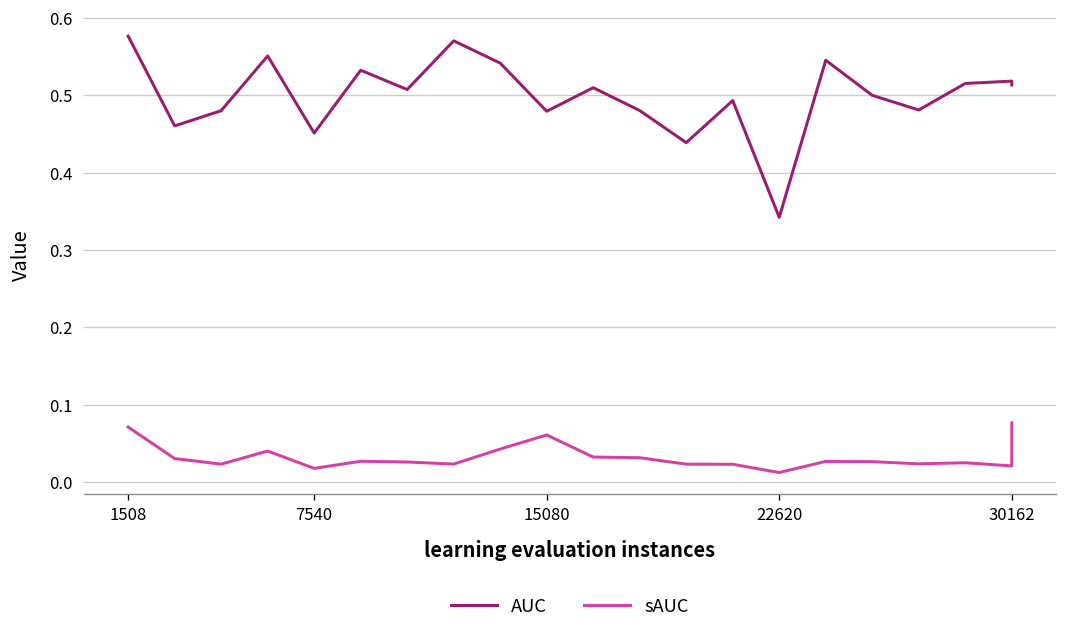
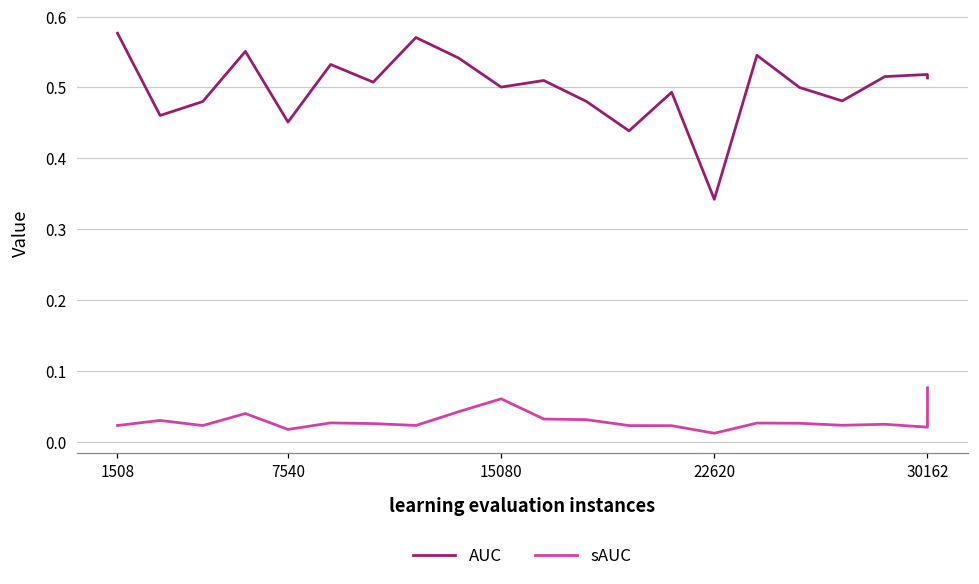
sAUC, 1508: 0.07 -> 0.02
AUC, 15080: 0.48 -> 0.50
